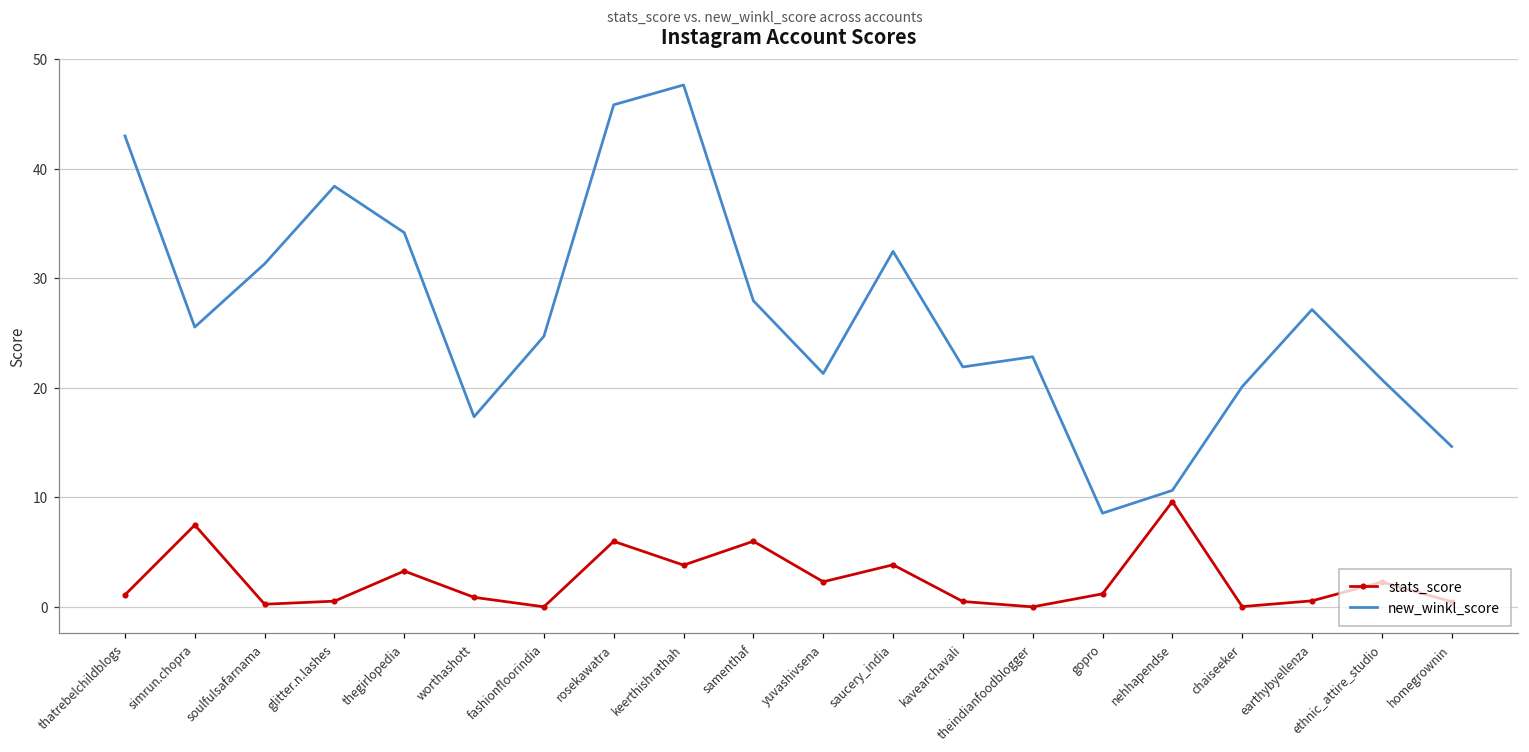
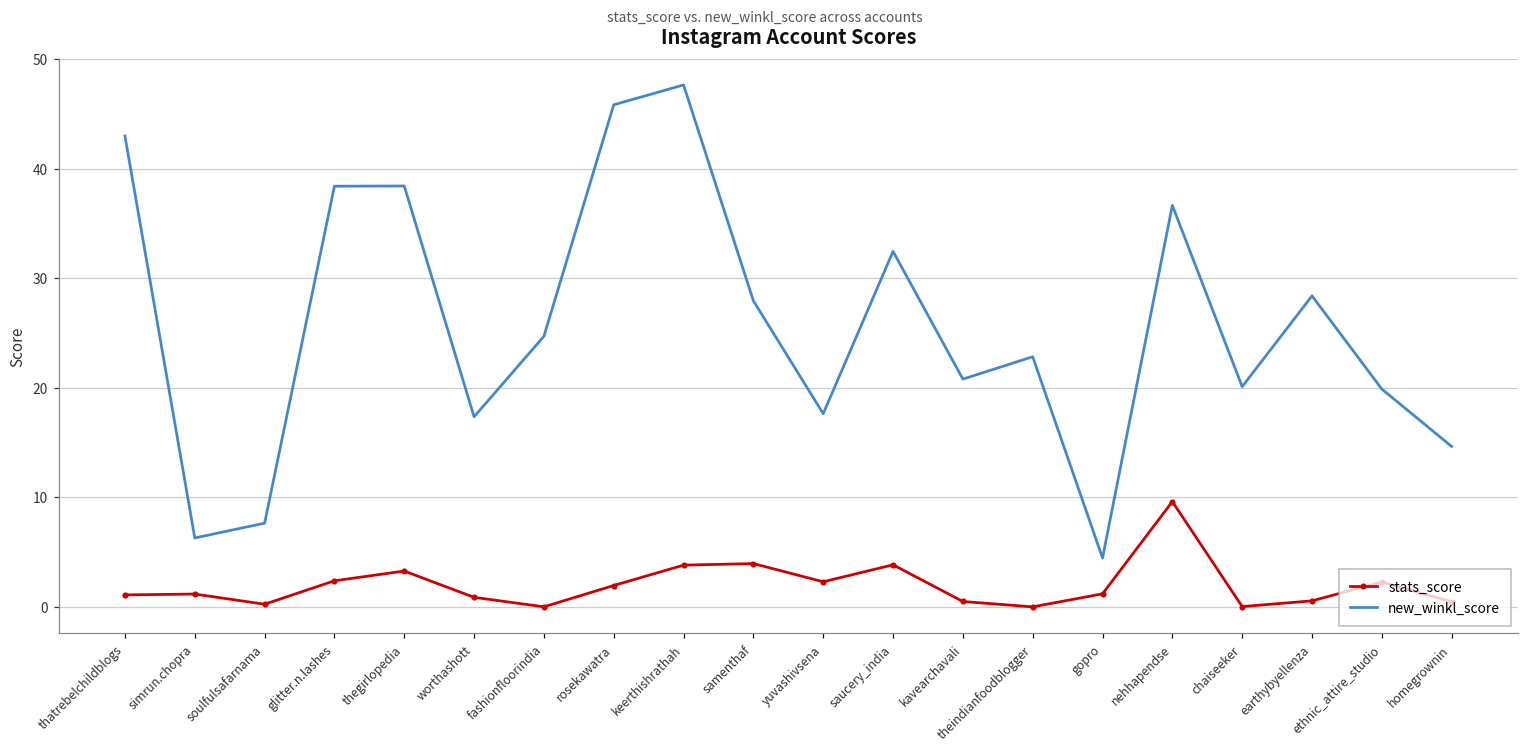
stats_score, simrun.chopra: 7 -> 1
new_winkl_score, simrun.chopra: 26 -> 6
new_winkl_score, soulfulsafarnama: 31 -> 8
stats_score, glitter.n.lashes: 1 -> 2
new_winkl_score, thegirlopedia: 34 -> 38
stats_score, rosekawatra: 6 -> 2
stats_score, samenthaf: 6 -> 4
new_winkl_score, yuvashivsena: 21 -> 18
new_winkl_score, kavearchavali: 22 -> 21
new_winkl_score, gopro: 9 -> 4
new_winkl_score, nehhapendse: 11 -> 37
new_winkl_score, earthybyellenza: 27 -> 28
new_winkl_score, ethnic_attire_studio: 21 -> 20
